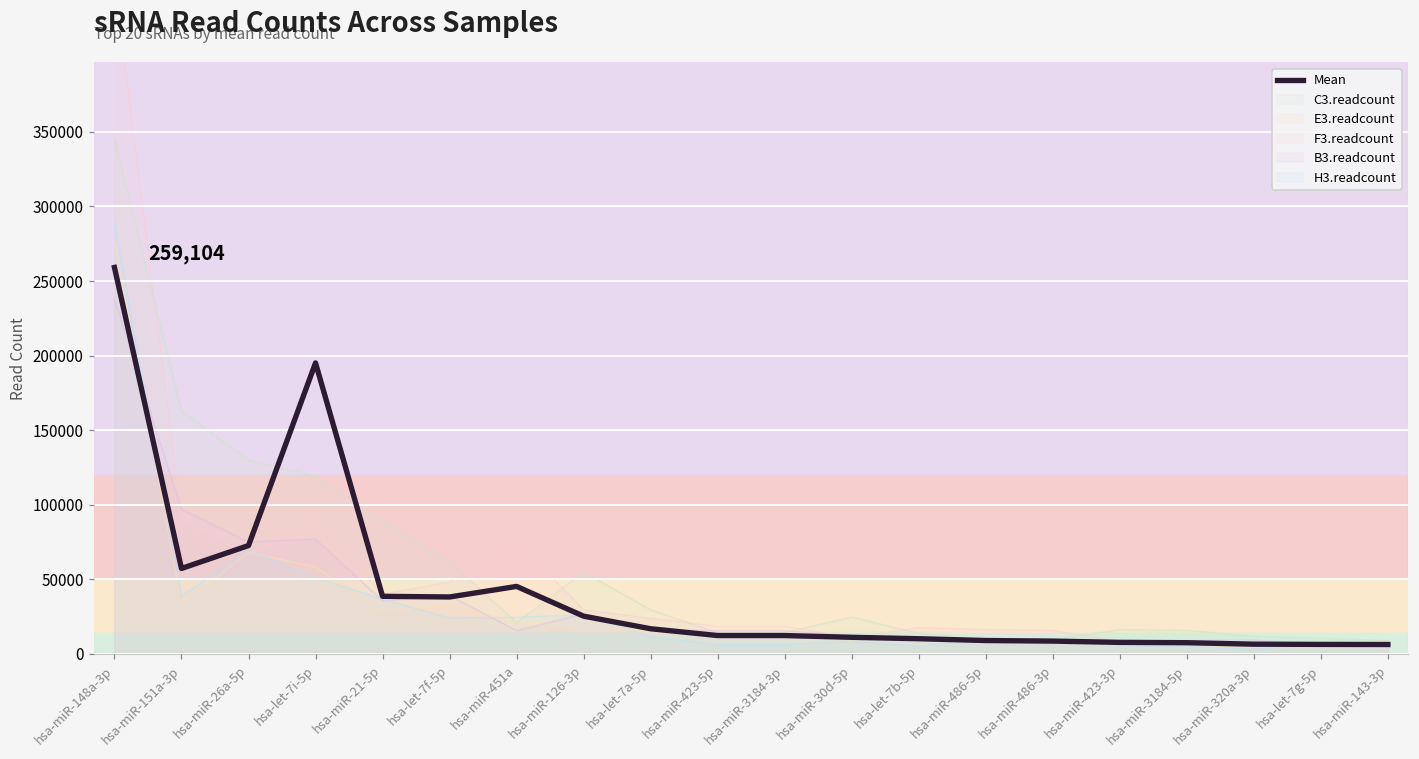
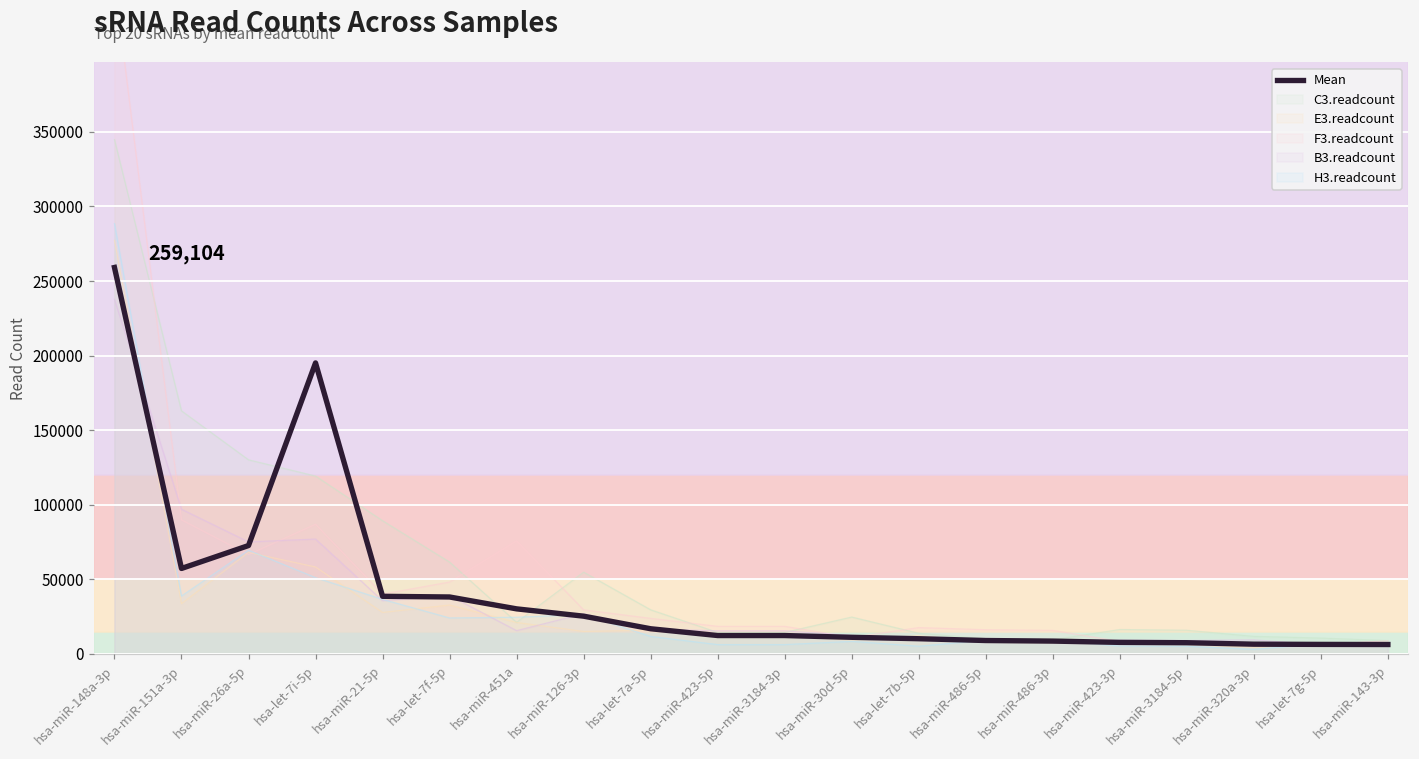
Mean, hsa-miR-451a: 45000 -> 30000
